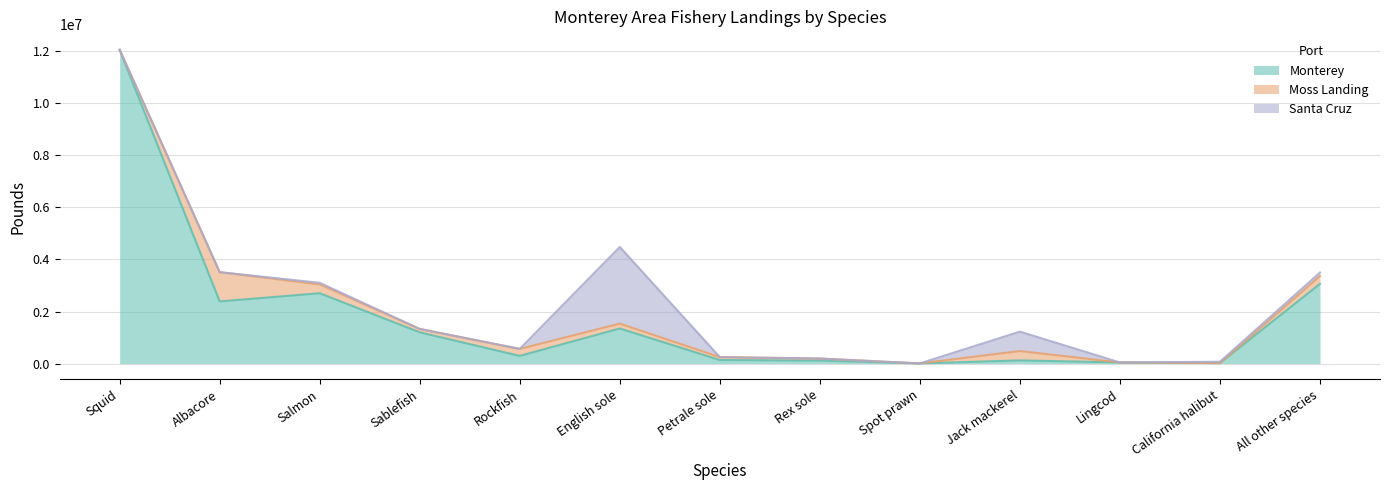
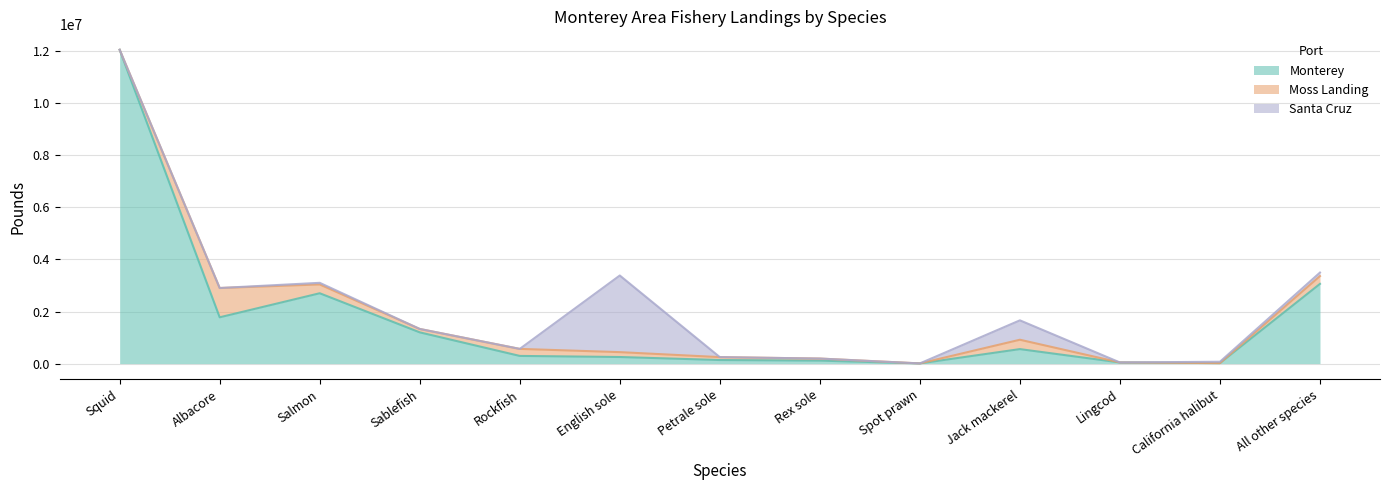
Monterey, Albacore: 2400000 -> 1800000
Monterey, English sole: 1300000 -> 300000
Monterey, Jack mackerel: 100000 -> 600000
